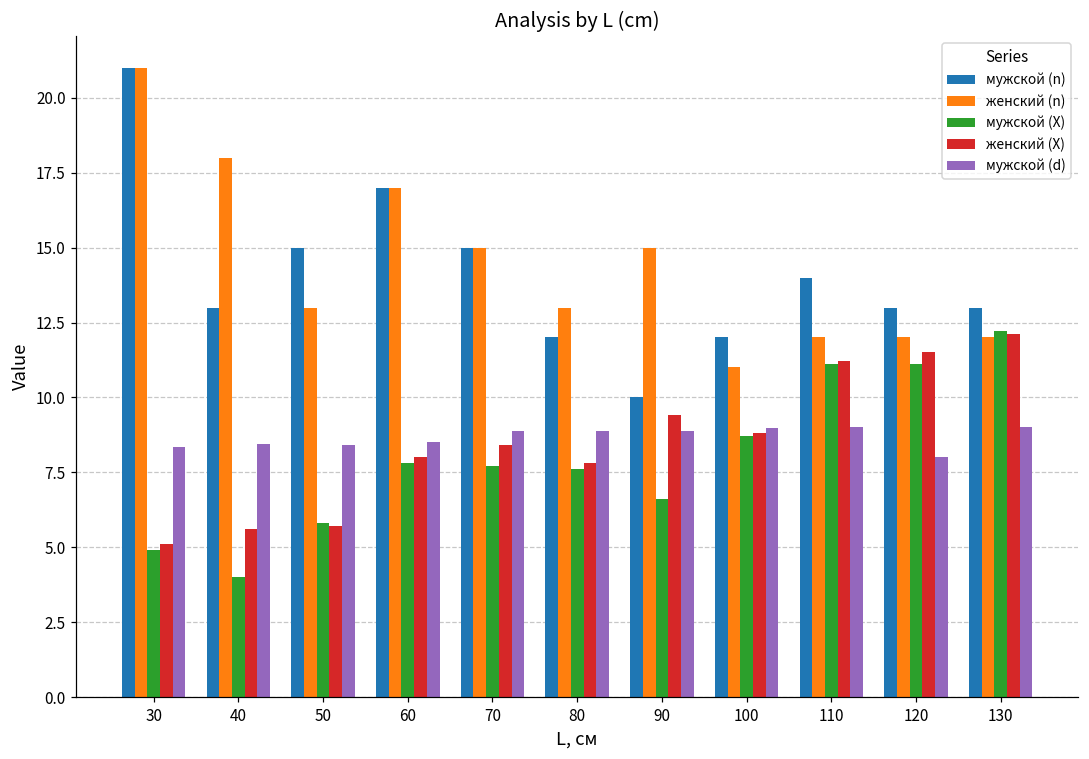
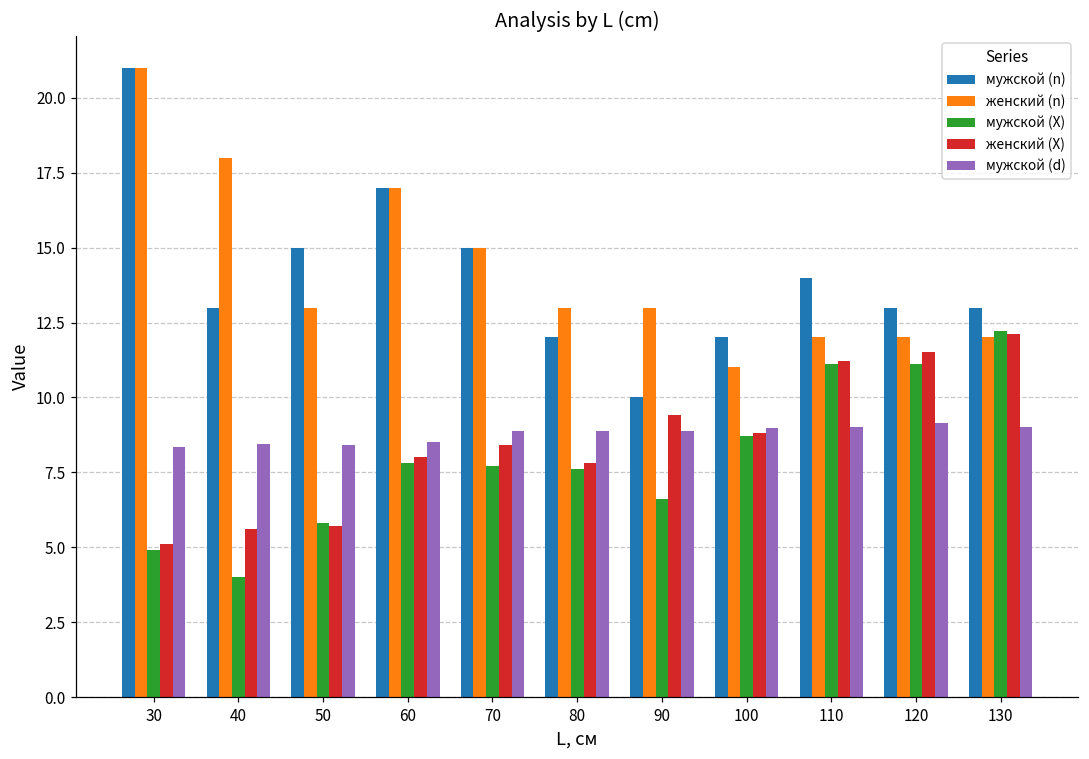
женский (n), 90: 15 -> 13
мужской (d), 120: 8.0 -> 9.1
